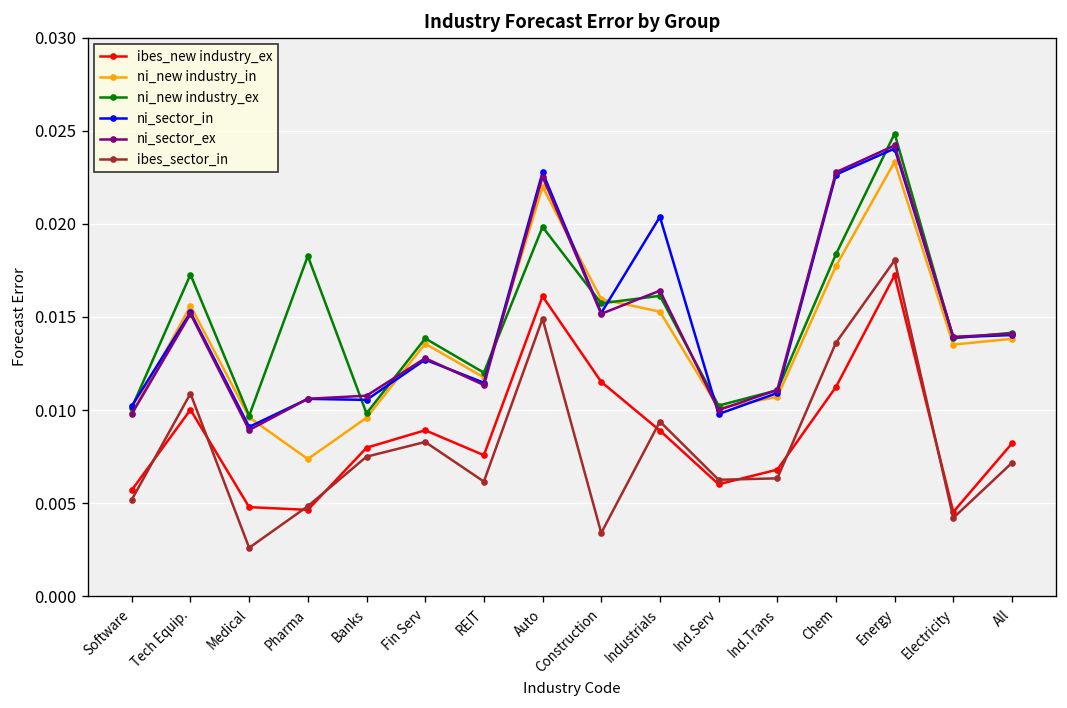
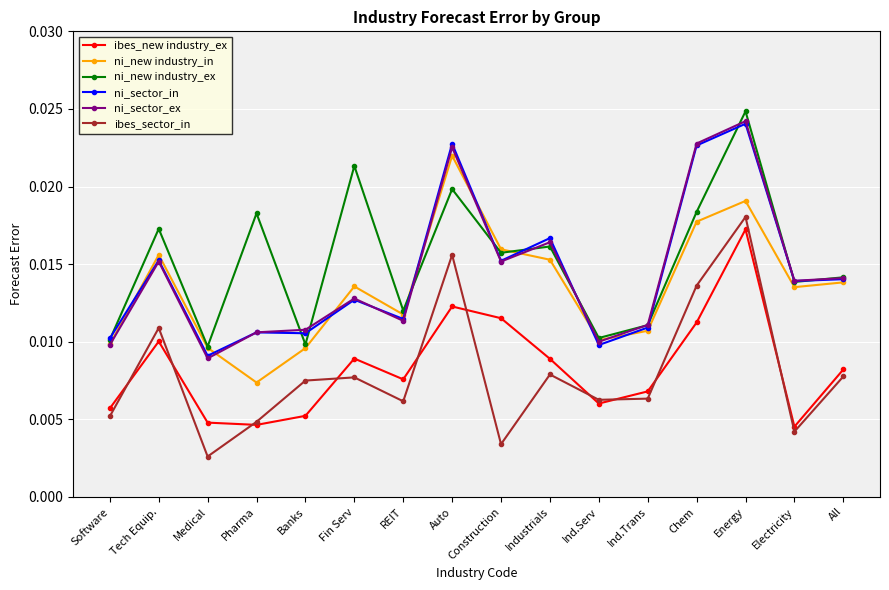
ibes_new industry_ex, Banks: 0.0080 -> 0.0052
ni_new industry_ex, Fin Serv: 0.0138 -> 0.0213
ibes_sector_in, Fin Serv: 0.0083 -> 0.0077
ibes_new industry_ex, Auto: 0.0161 -> 0.0123
ibes_sector_in, Auto: 0.0149 -> 0.0156
ni_sector_in, Industrials: 0.0204 -> 0.0167
ibes_sector_in, Industrials: 0.0094 -> 0.0079
ni_new industry_in, Energy: 0.0233 -> 0.0191
ibes_sector_in, All: 0.0072 -> 0.0078
